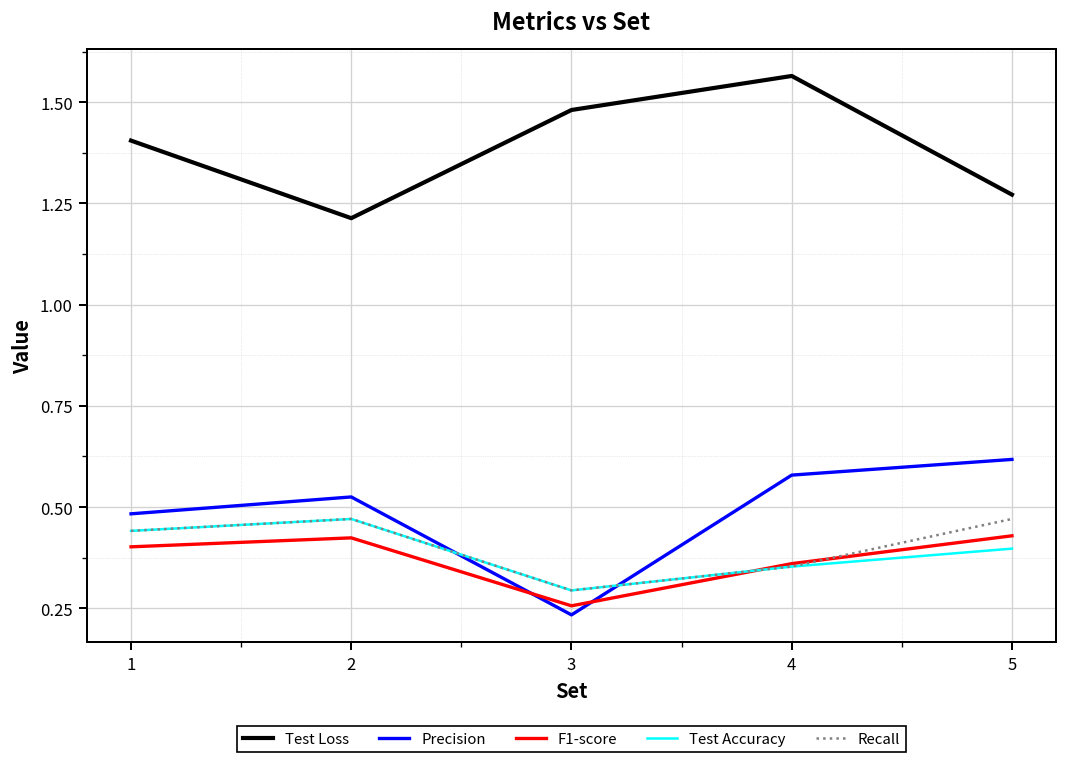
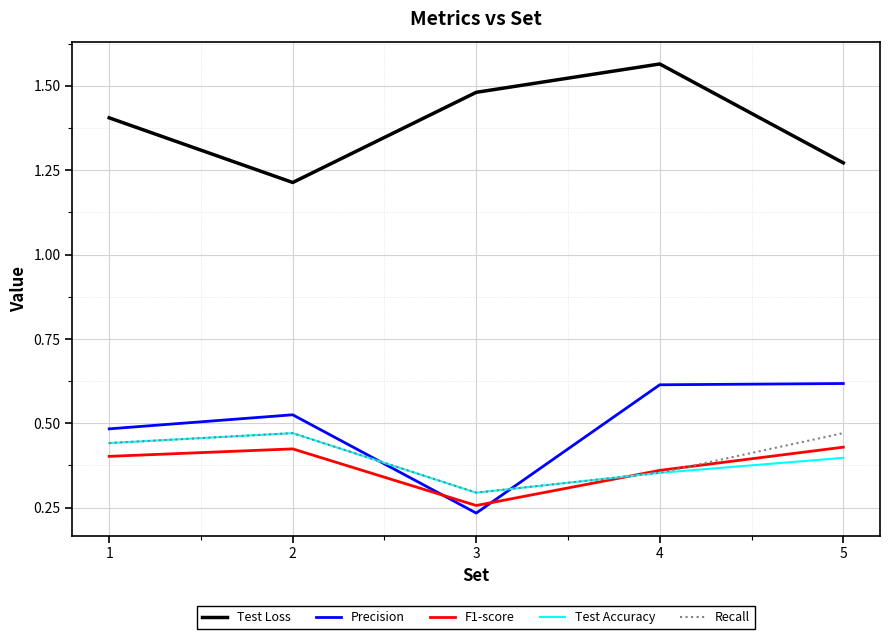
Precision, 4: 0.58 -> 0.61
